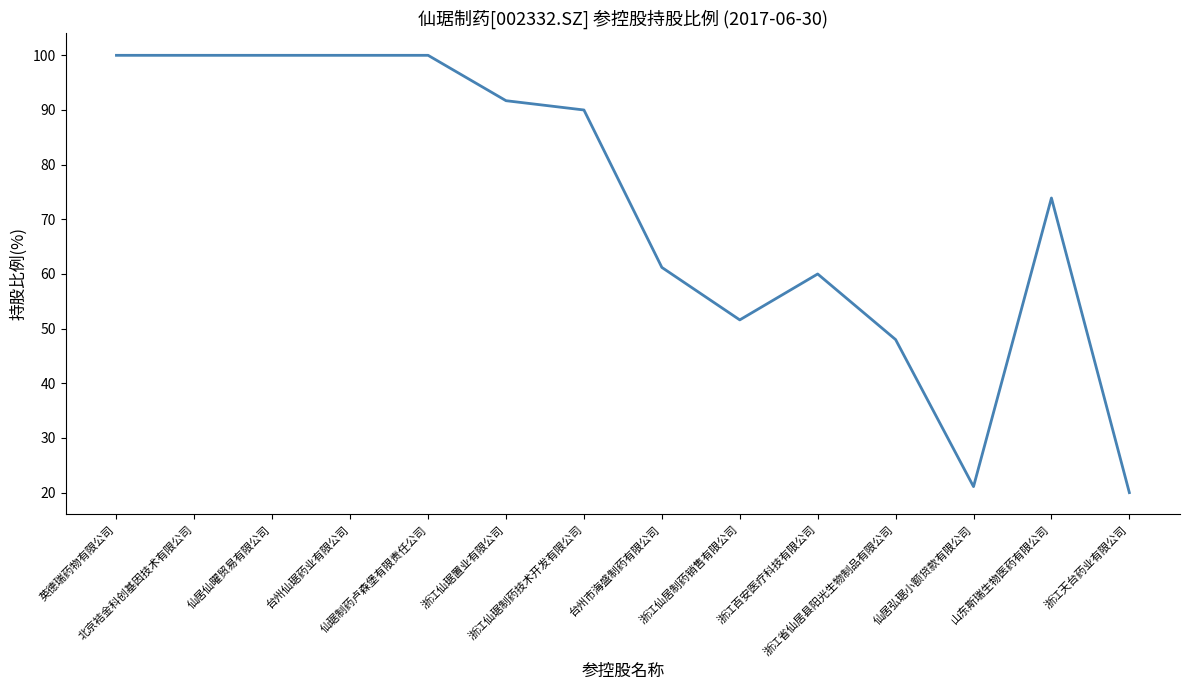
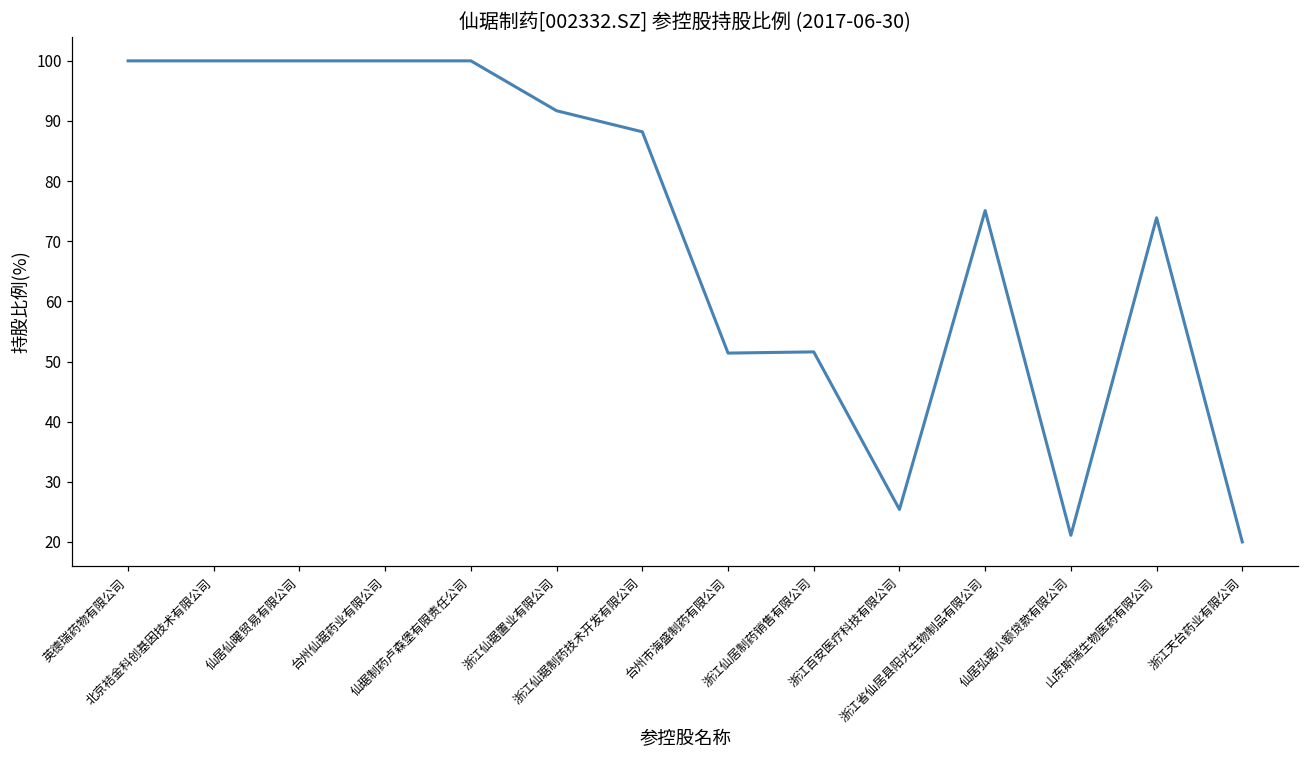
浙江仙琚制药技术开发有限公司: 90 -> 88
台州市海盛制药有限公司: 61 -> 51
浙江百安医疗科技有限公司: 60 -> 25
浙江省仙居县阳光生物制品有限公司: 48 -> 75
